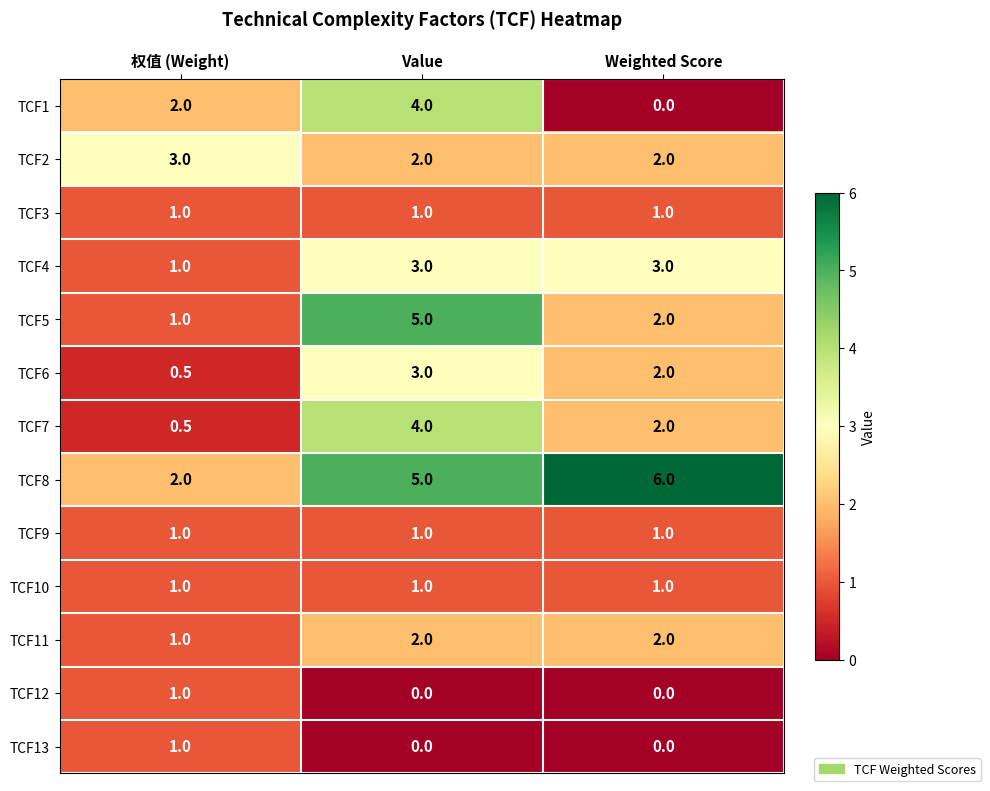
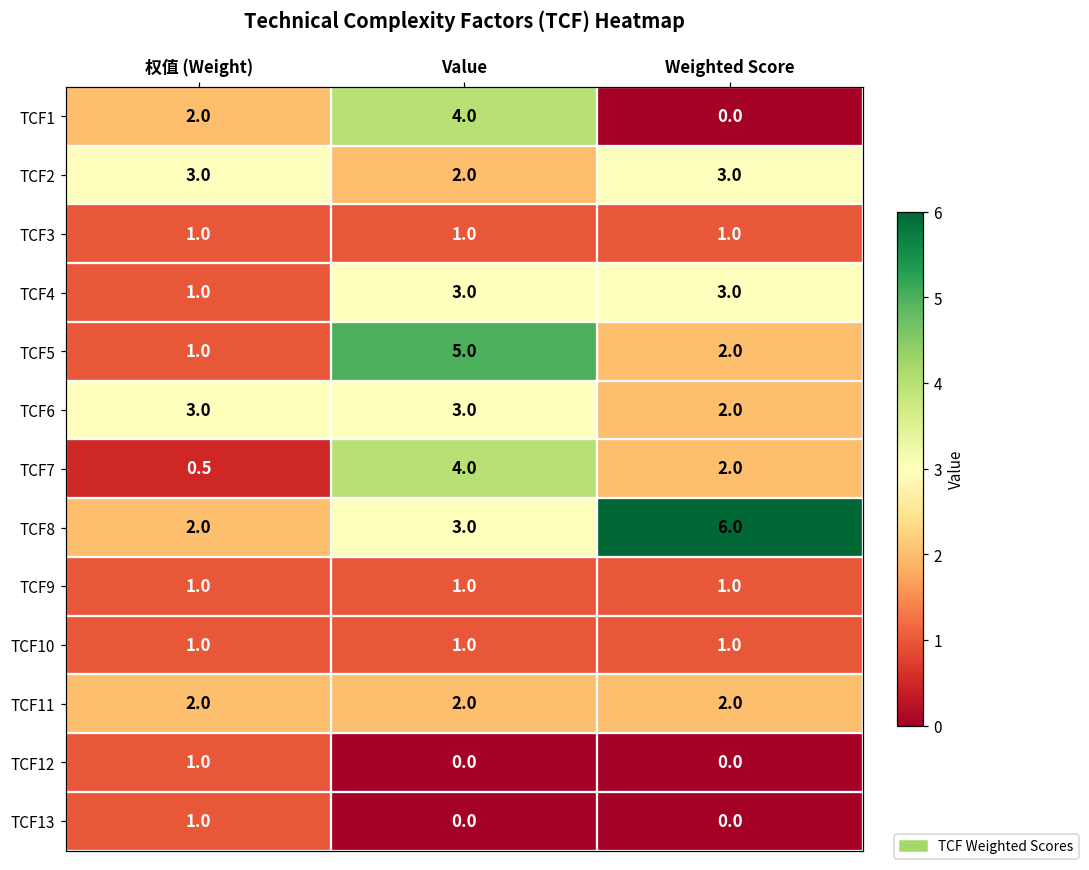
TCF2, Weighted Score: 2.0 -> 3.0
TCF6, 权值 (Weight): 0.5 -> 3.0
TCF8, Value: 5.0 -> 3.0
TCF11, 权值 (Weight): 1.0 -> 2.0
